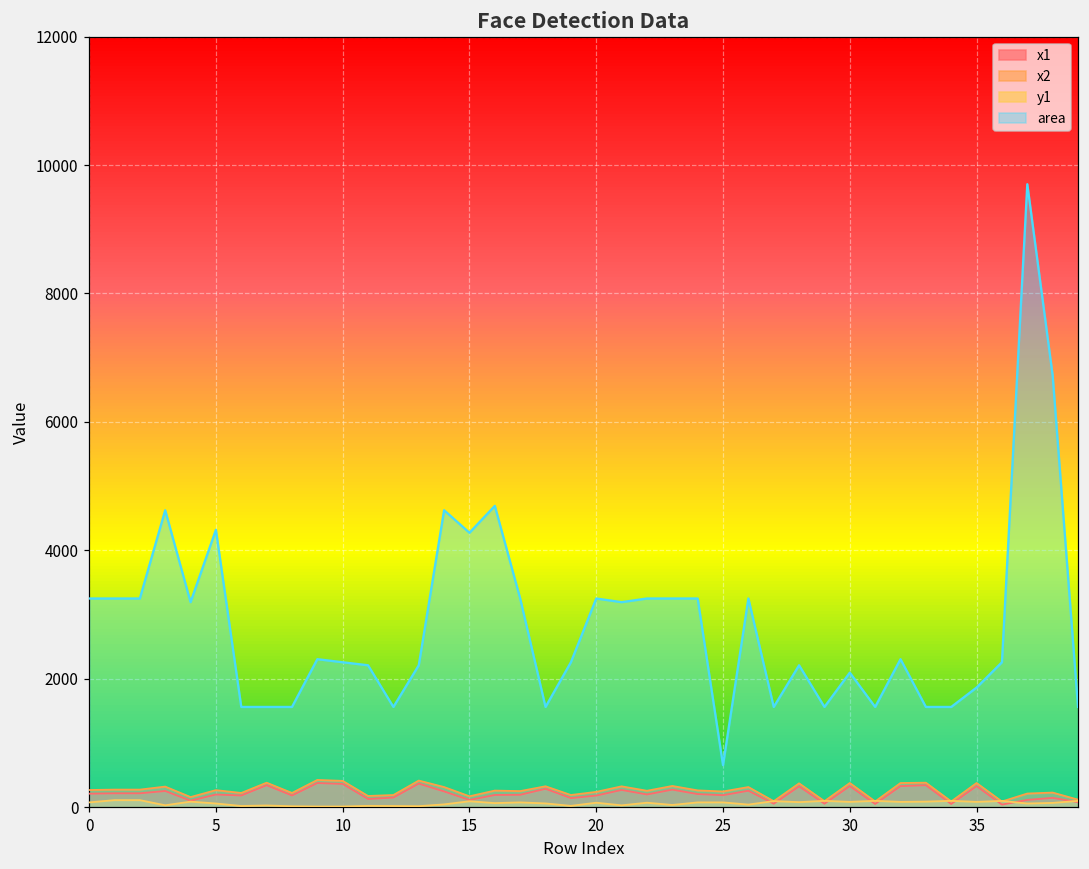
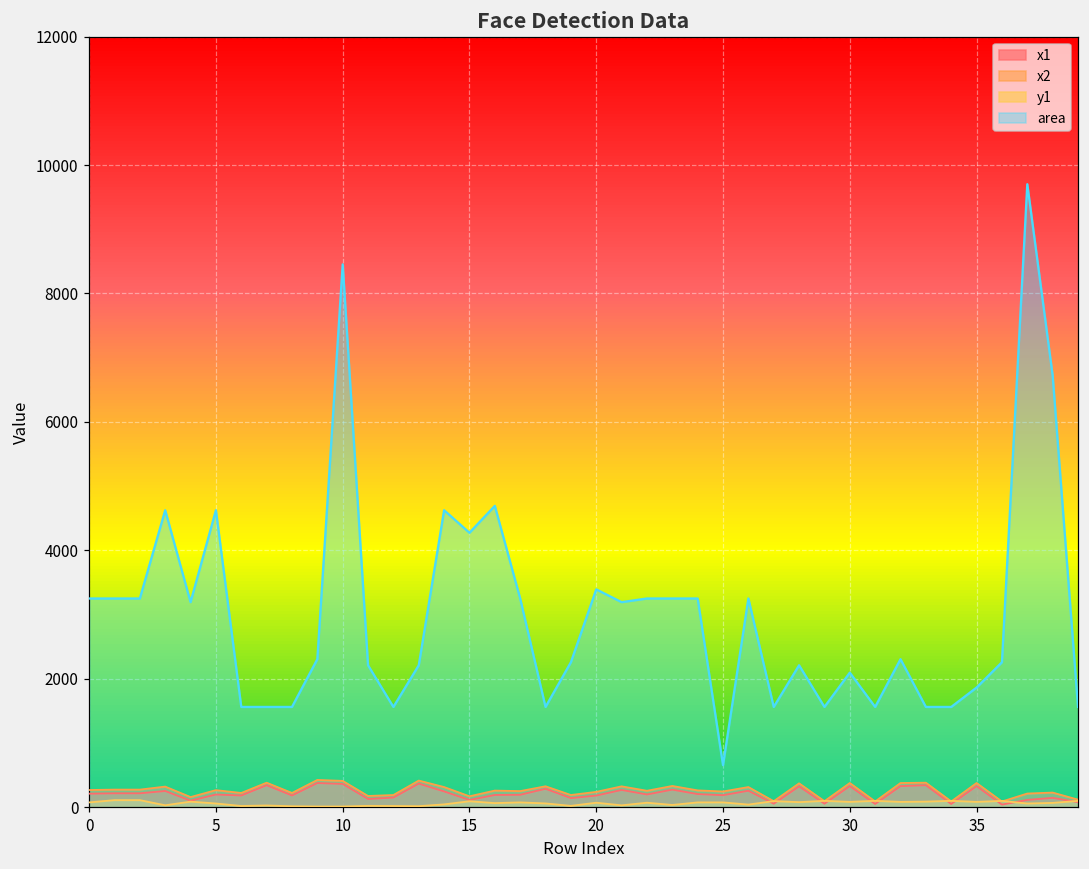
area, 5: 4300 -> 4600
area, 10: 2300 -> 8500
area, 20: 3200 -> 3400
